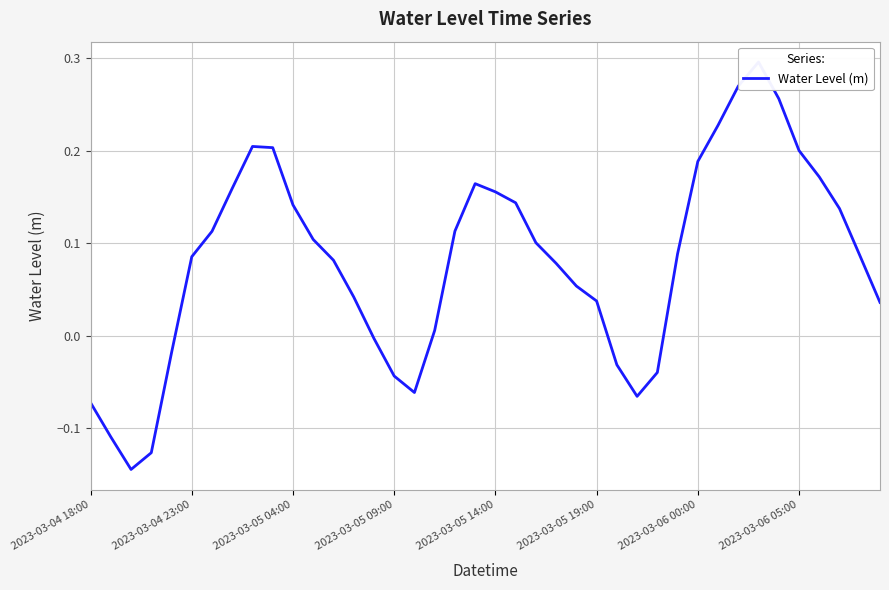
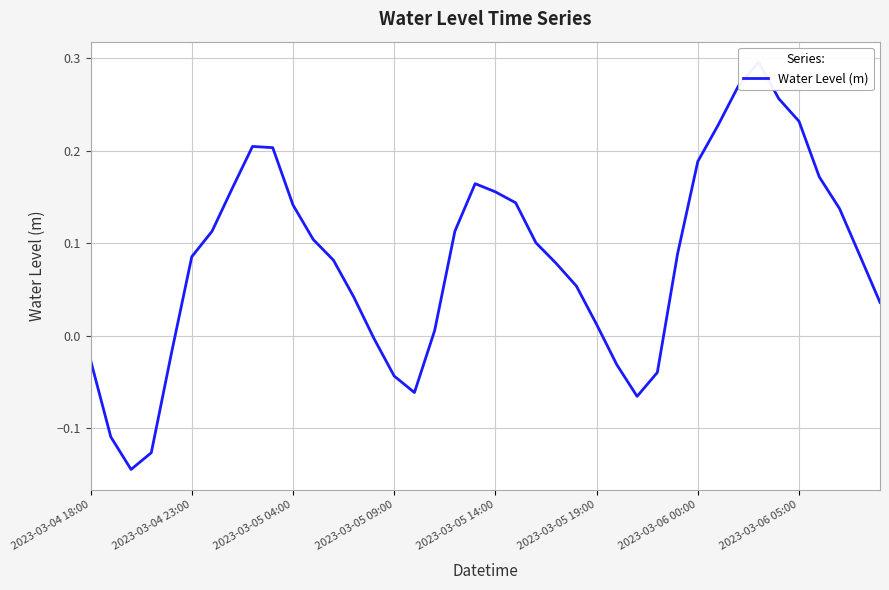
2023-03-04 18:00: -0.07 -> -0.03
2023-03-05 19:00: 0.04 -> 0.01
2023-03-06 05:00: 0.20 -> 0.23
